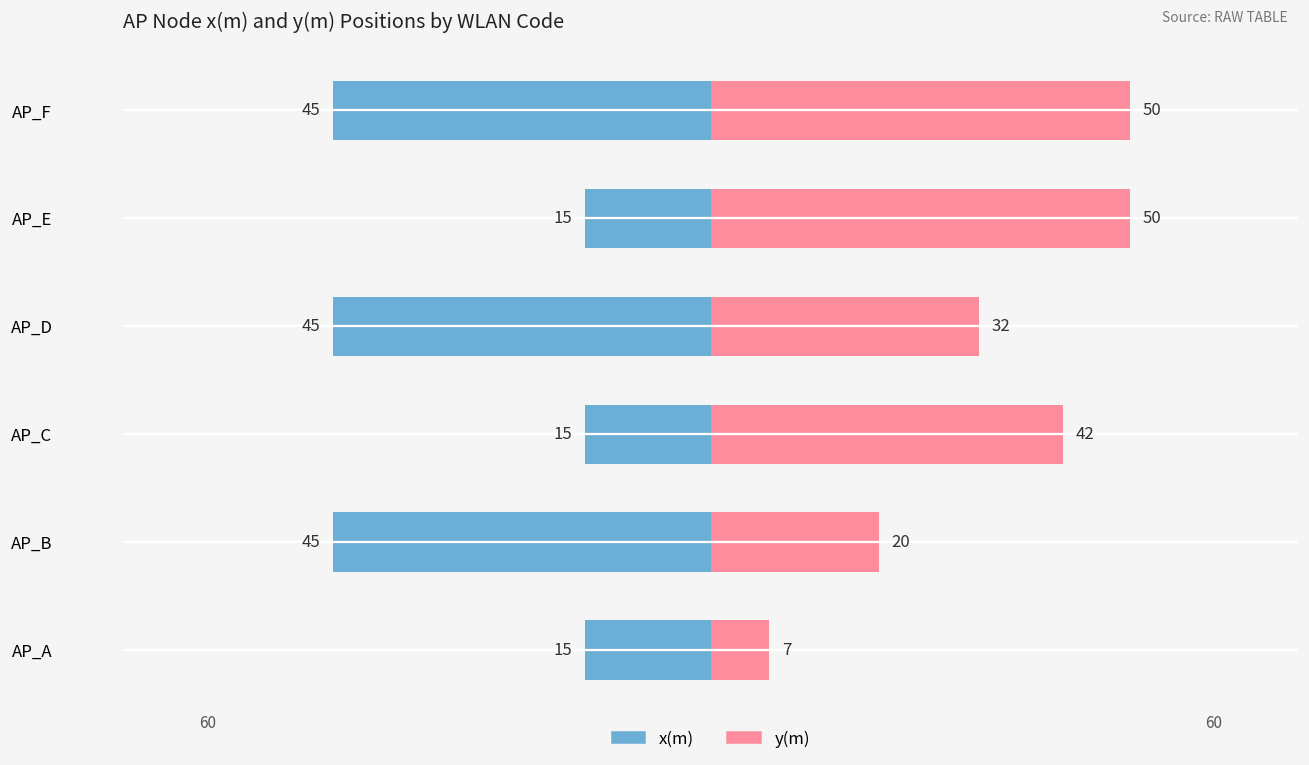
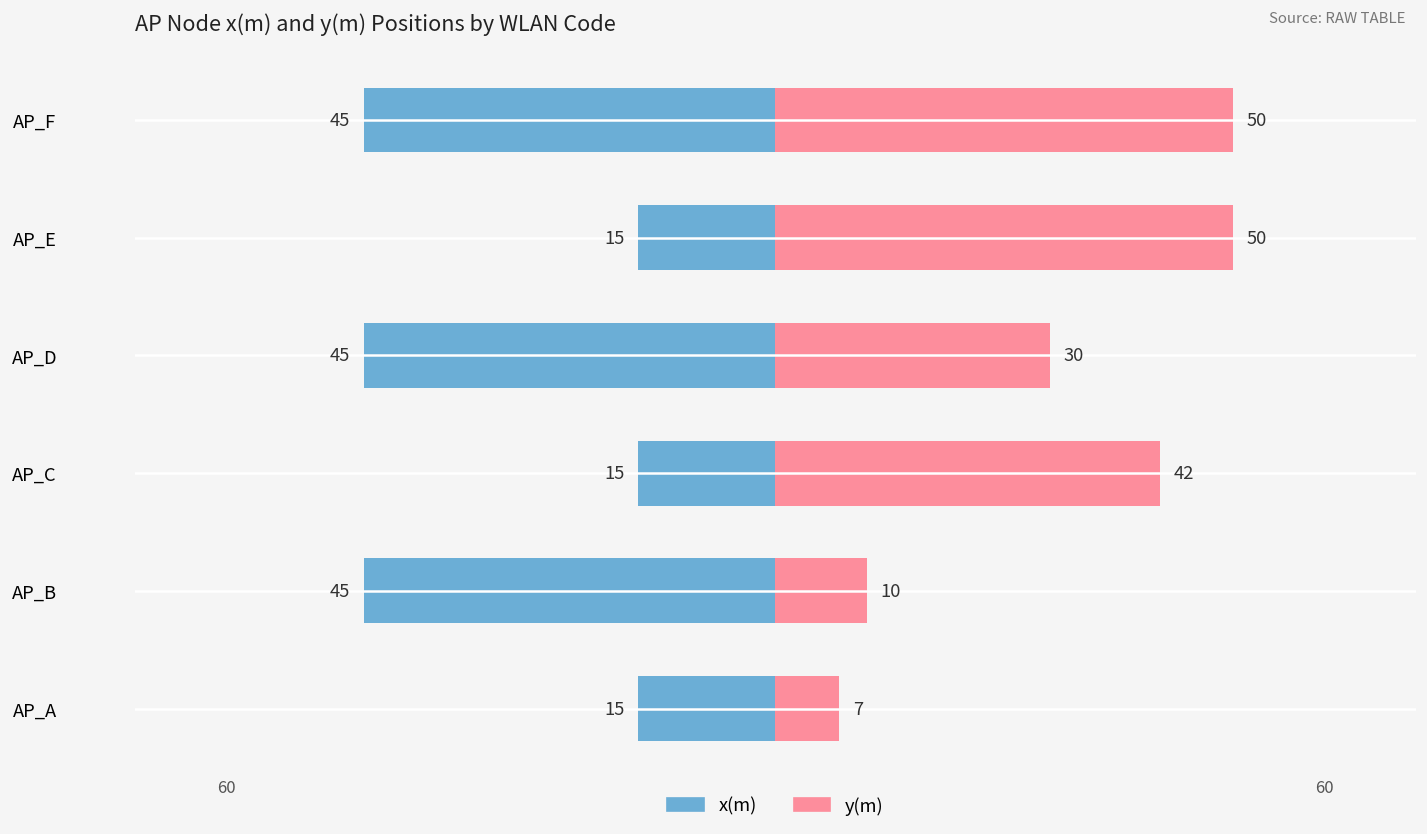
y(m), AP_D: 32 -> 30
y(m), AP_B: 20 -> 10
